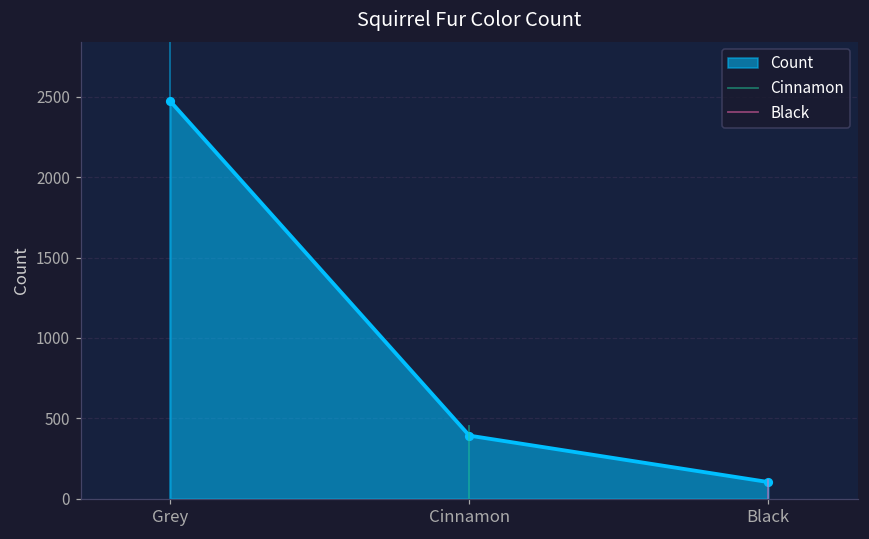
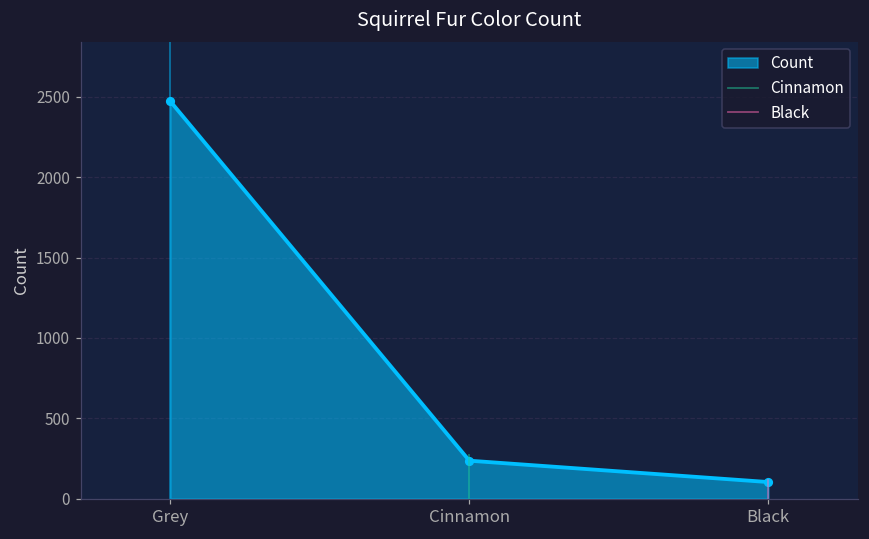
Cinnamon: 390 -> 240
